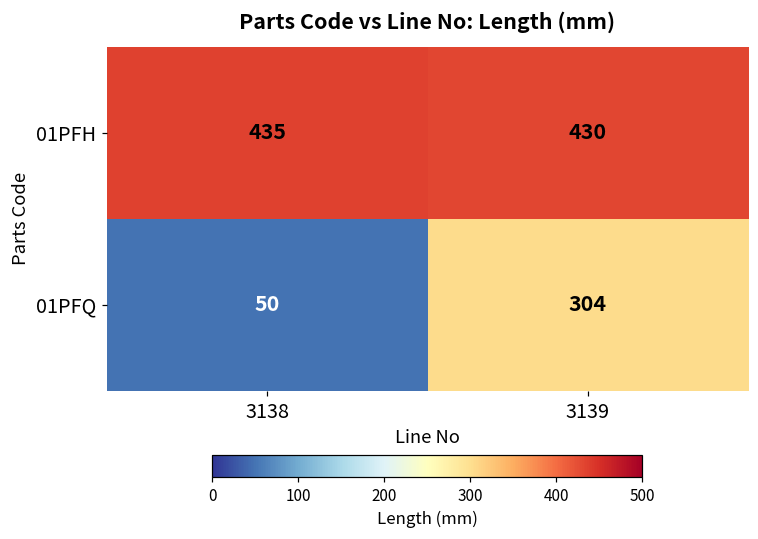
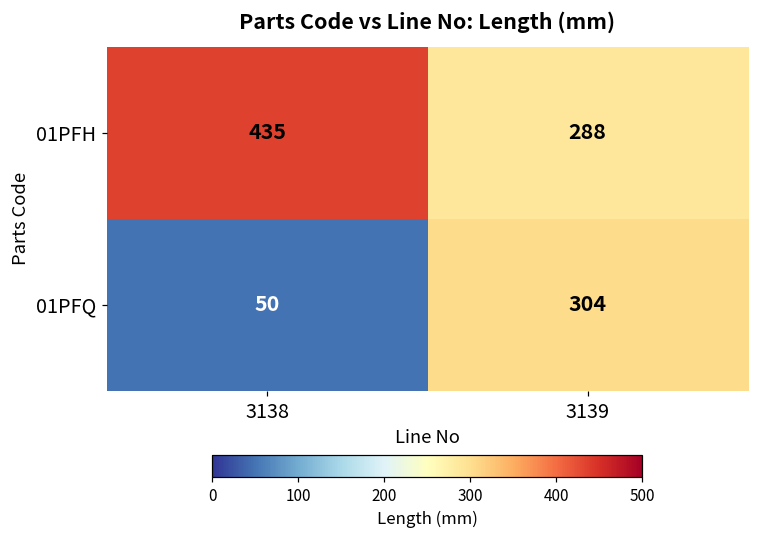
01PFH, 3139: 430 -> 288
